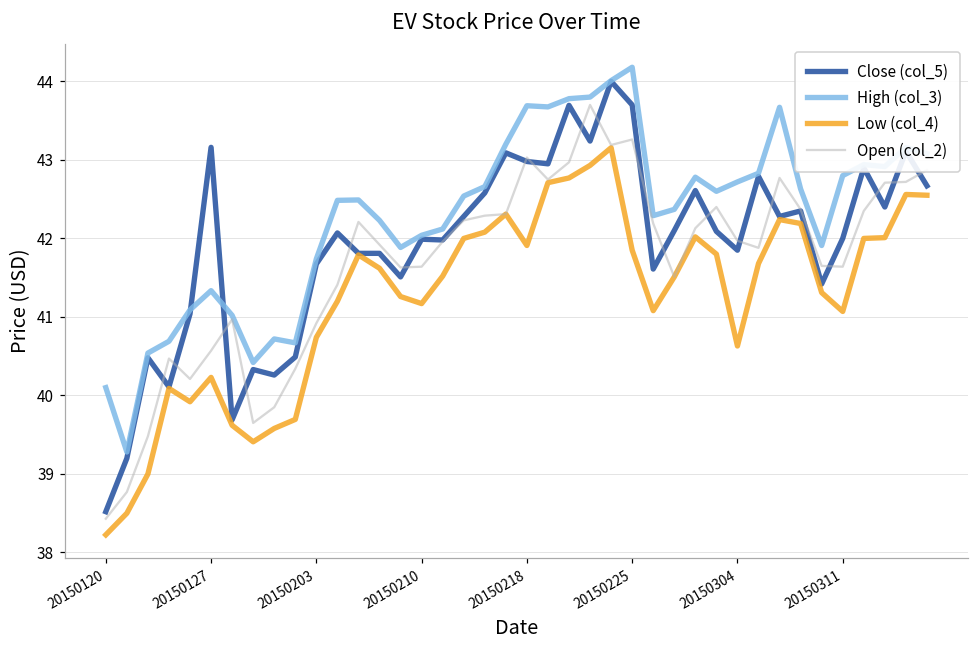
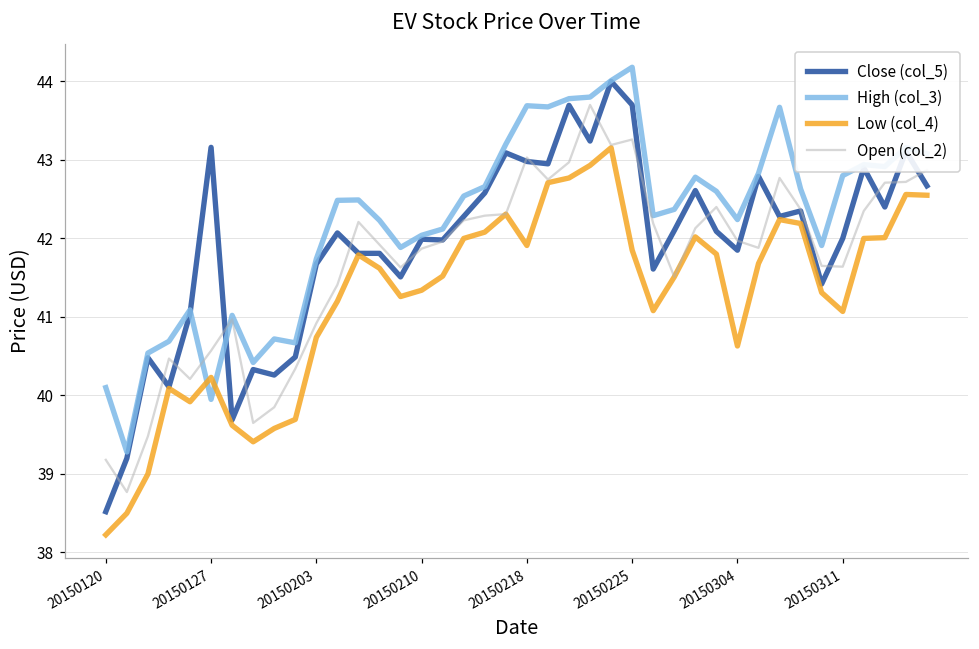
Open (col_2), 20150120: 38.4 -> 39.2
High (col_3), 20150127: 41.3 -> 40.0
Low (col_4), 20150210: 41.2 -> 41.3
Open (col_2), 20150210: 41.6 -> 41.9
High (col_3), 20150304: 42.7 -> 42.2
